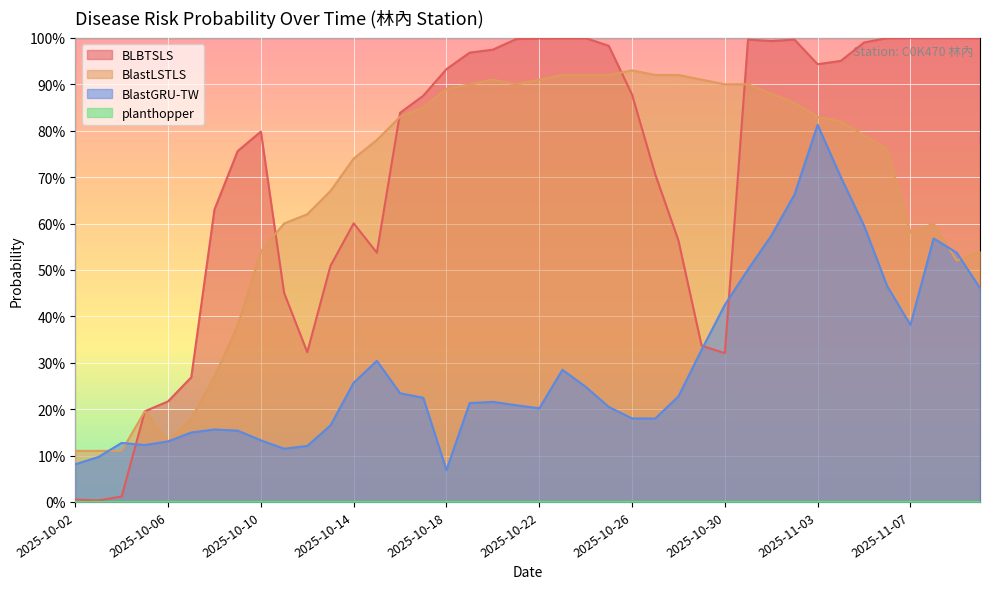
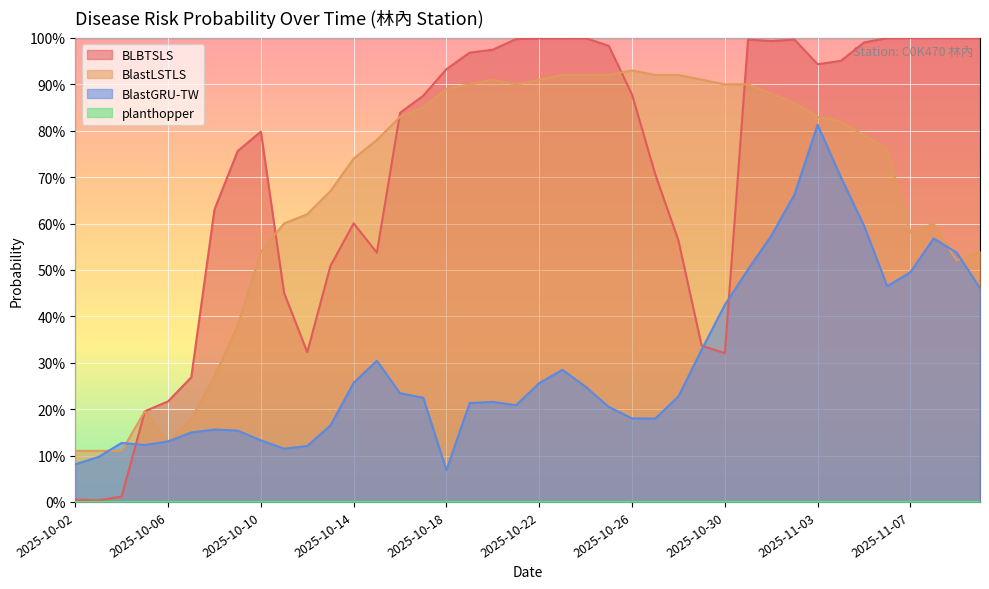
BlastGRU-TW, 2025-10-22: 20% -> 26%
BlastGRU-TW, 2025-11-07: 38% -> 50%
